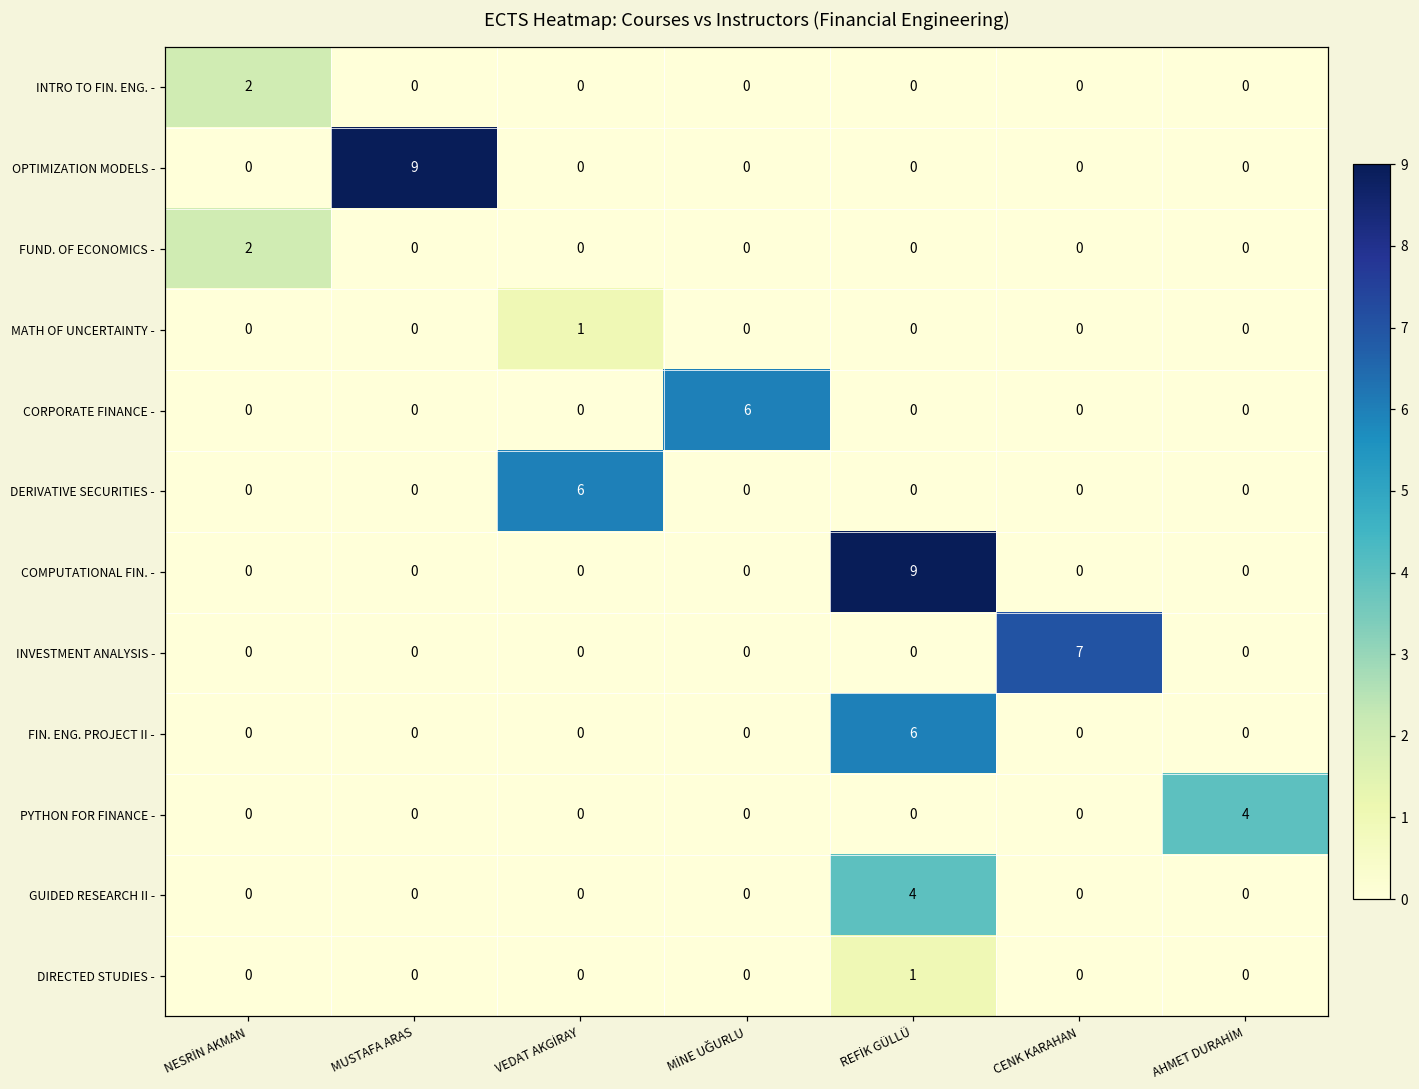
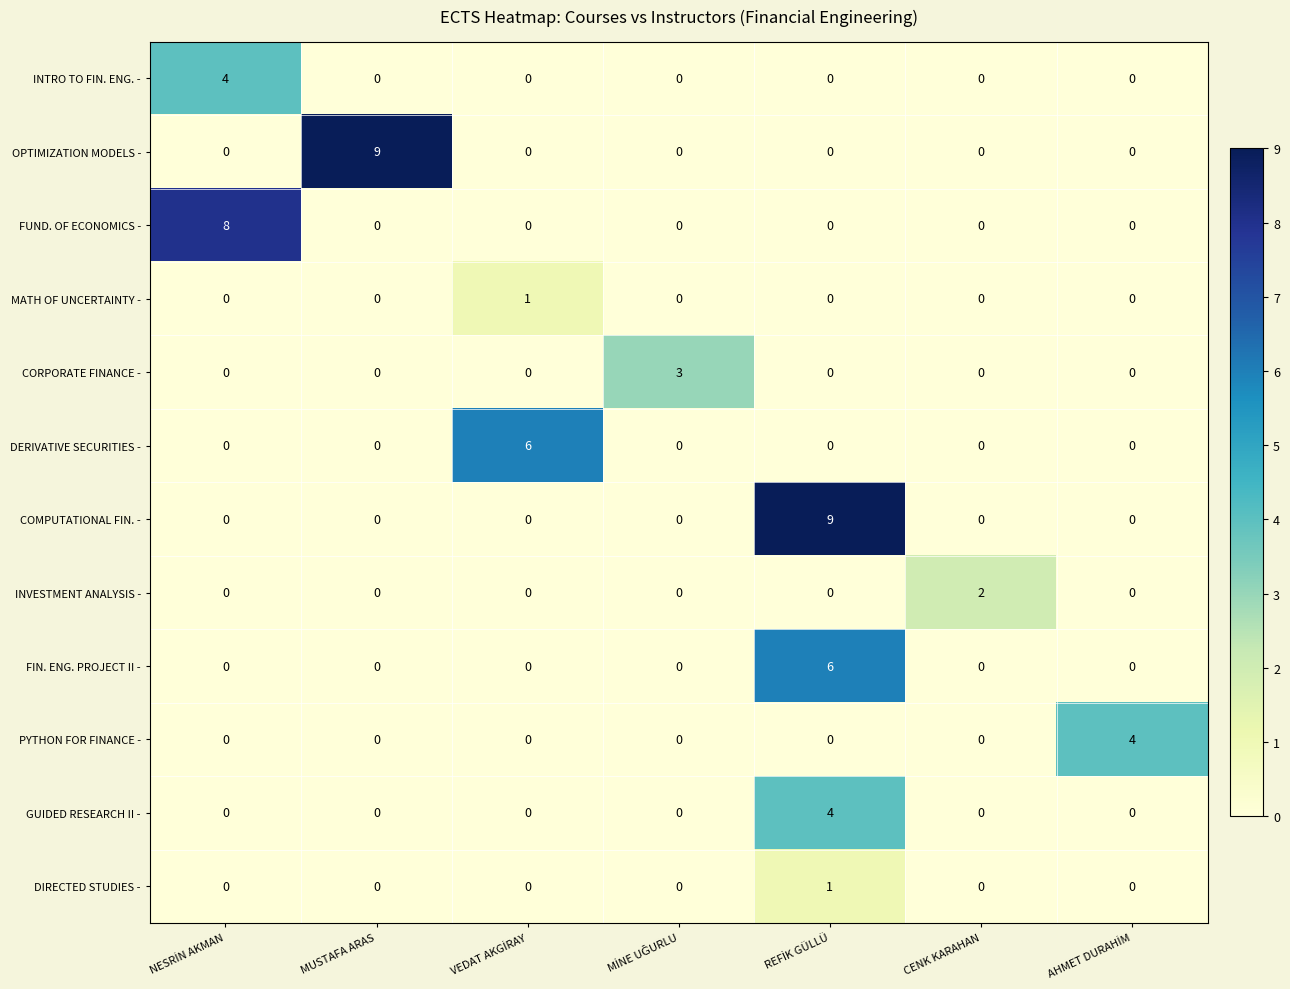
INTRO TO FIN. ENG. -, NESRİN AKMAN: 2 -> 4
FUND. OF ECONOMICS -, NESRİN AKMAN: 2 -> 8
CORPORATE FINANCE -, MİNE UĞURLU: 6 -> 3
INVESTMENT ANALYSIS -, CENK KARAHAN: 7 -> 2
